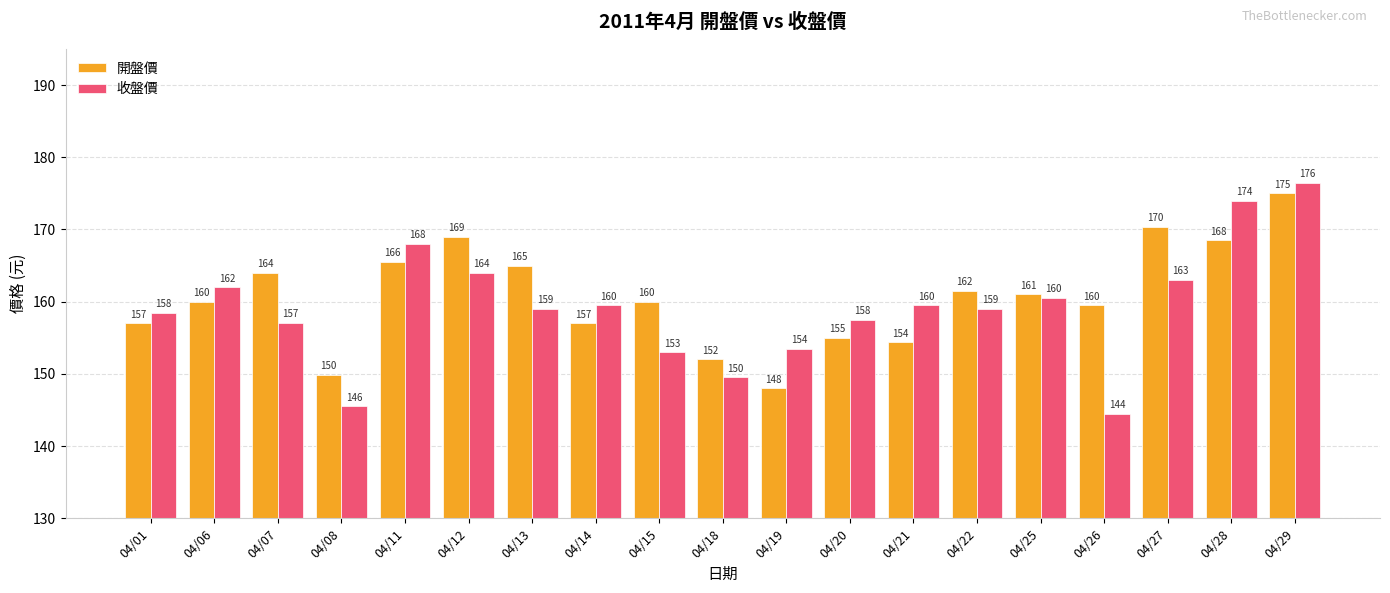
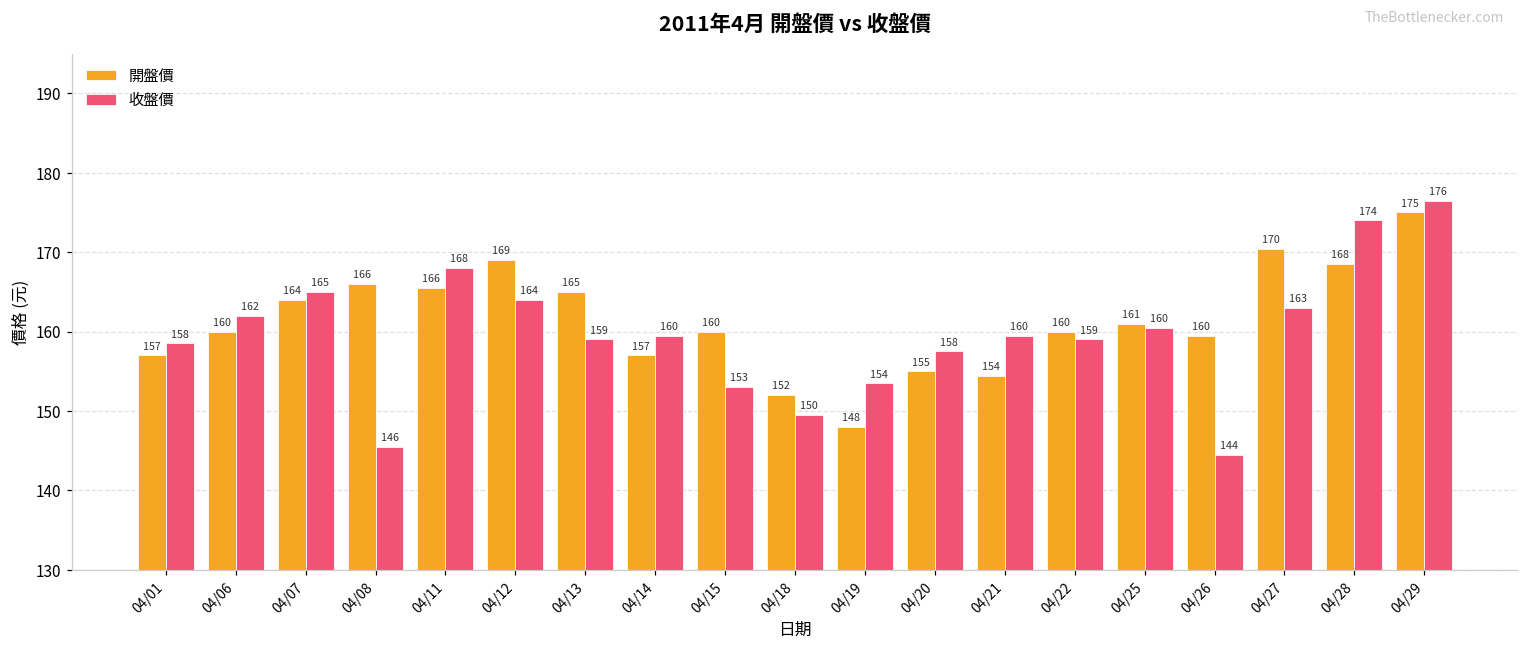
收盤價, 04/07: 157 -> 165
開盤價, 04/08: 150 -> 166
開盤價, 04/22: 162 -> 160
